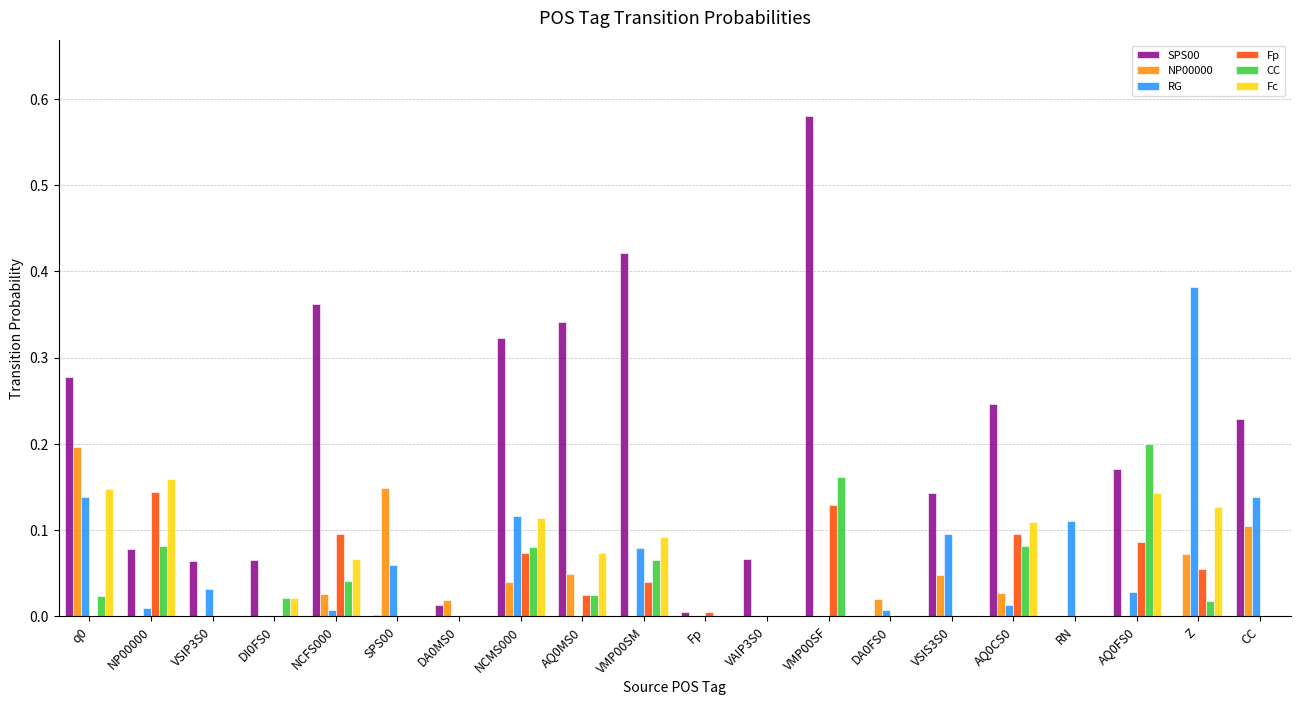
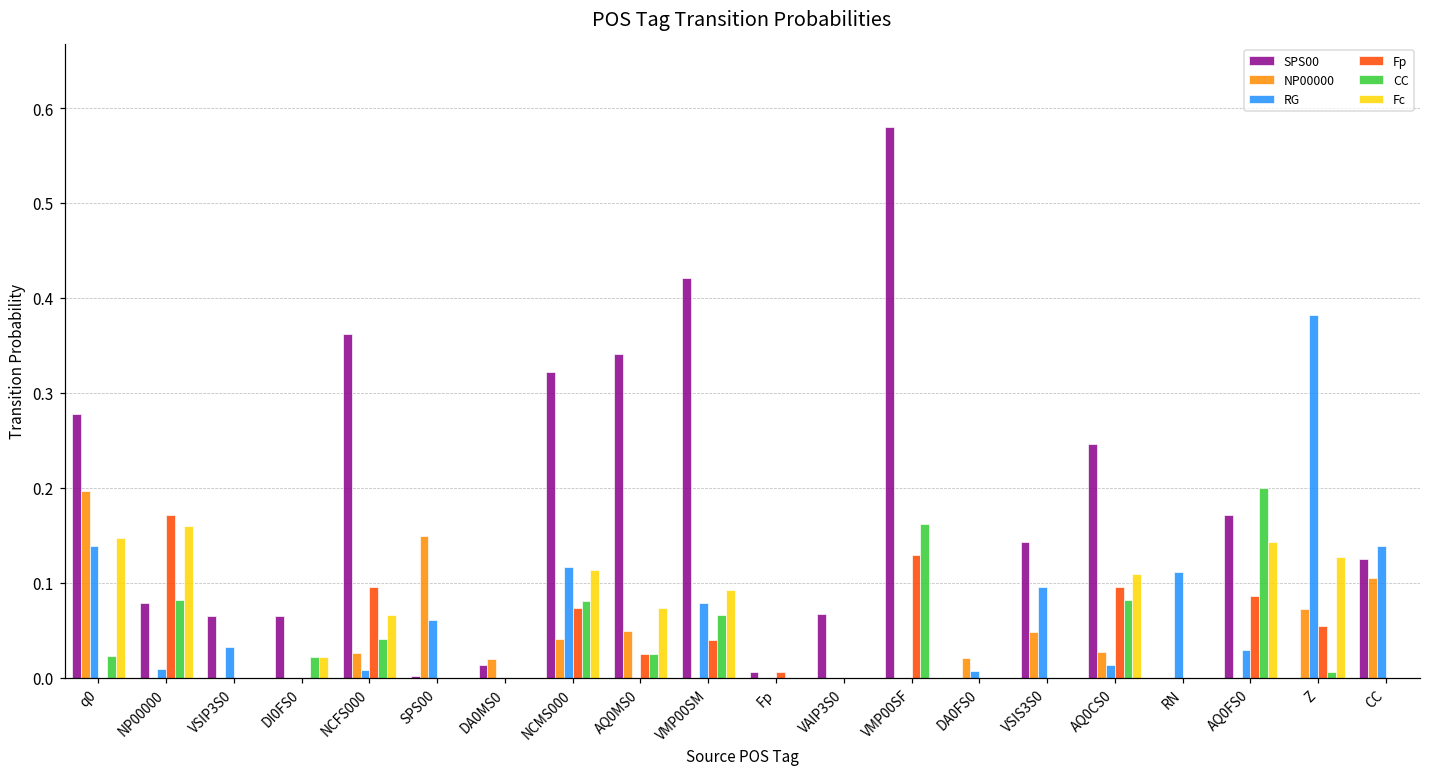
Fp, NP00000: 0.14 -> 0.17
CC, Z: 0.02 -> 0.01
SPS00, CC: 0.23 -> 0.13
